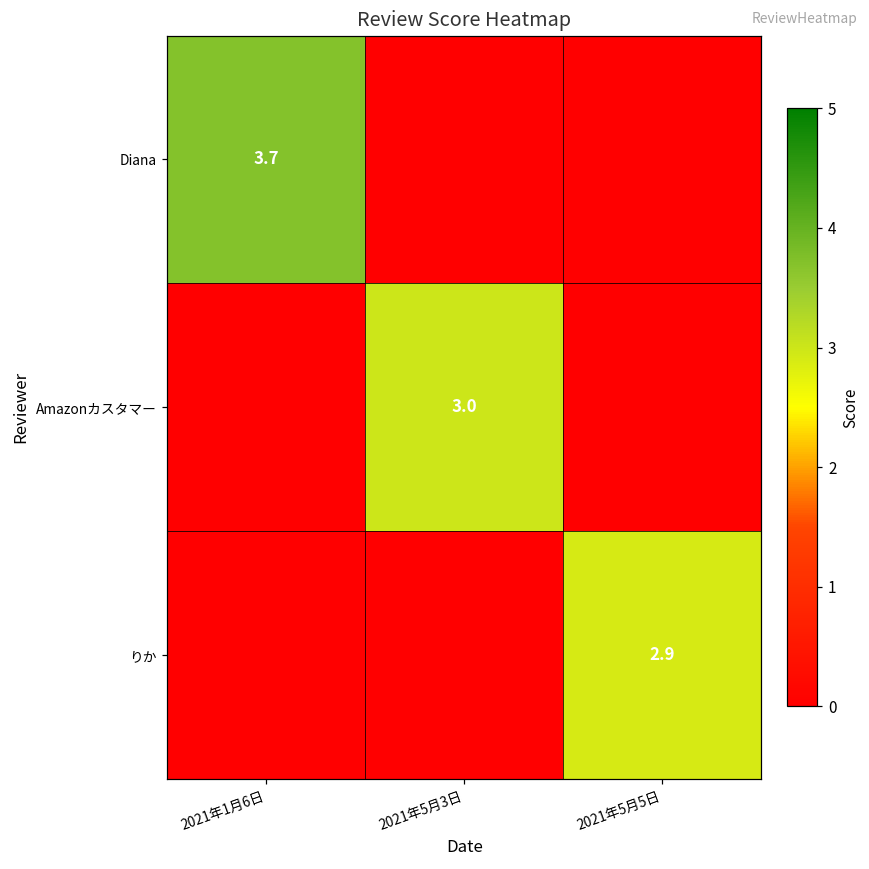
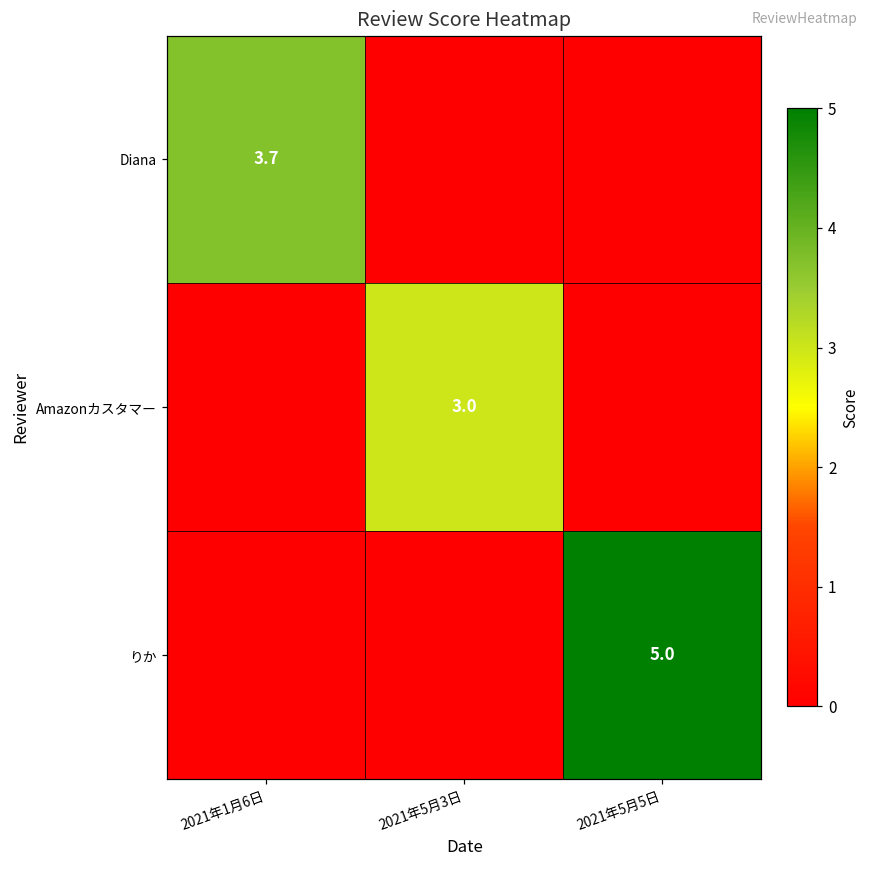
りか, 2021年5月5日: 2.9 -> 5.0
